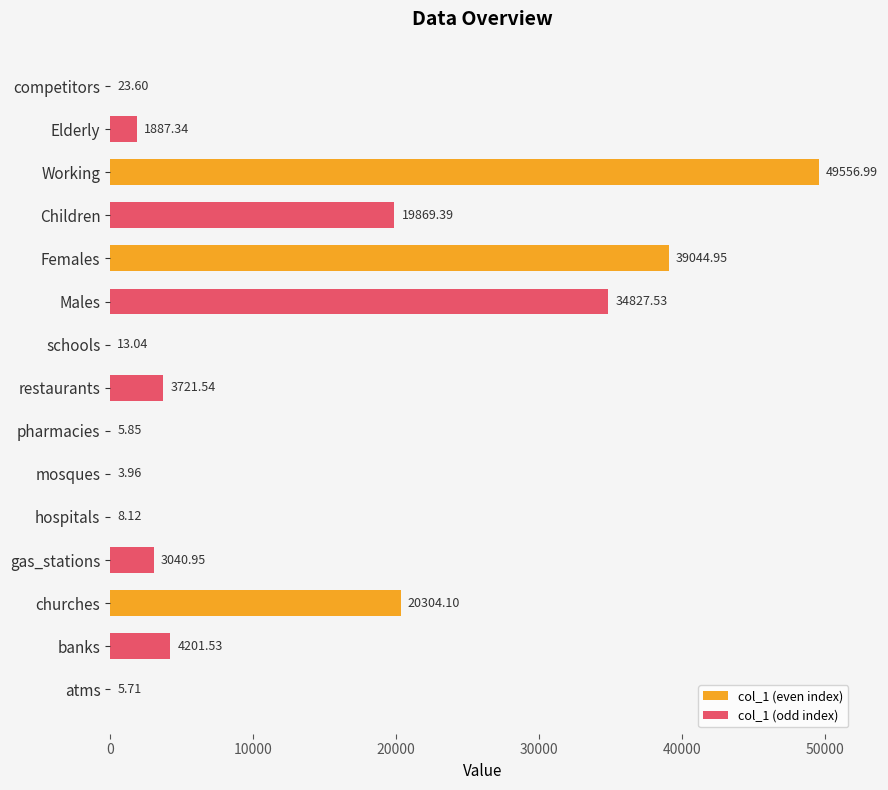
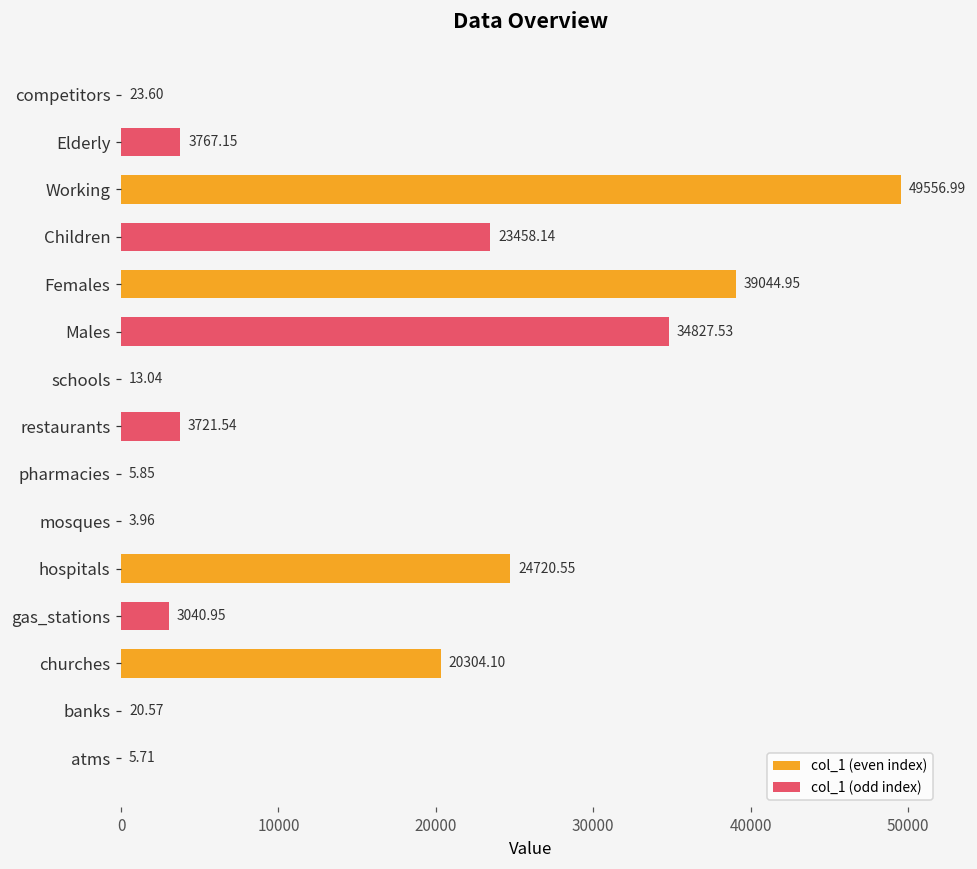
col_1 (odd index), Elderly: 1887.34 -> 3767.15
col_1 (odd index), Children: 19869.39 -> 23458.14
col_1 (even index), hospitals: 8.12 -> 24720.55
col_1 (odd index), banks: 4201.53 -> 20.57
